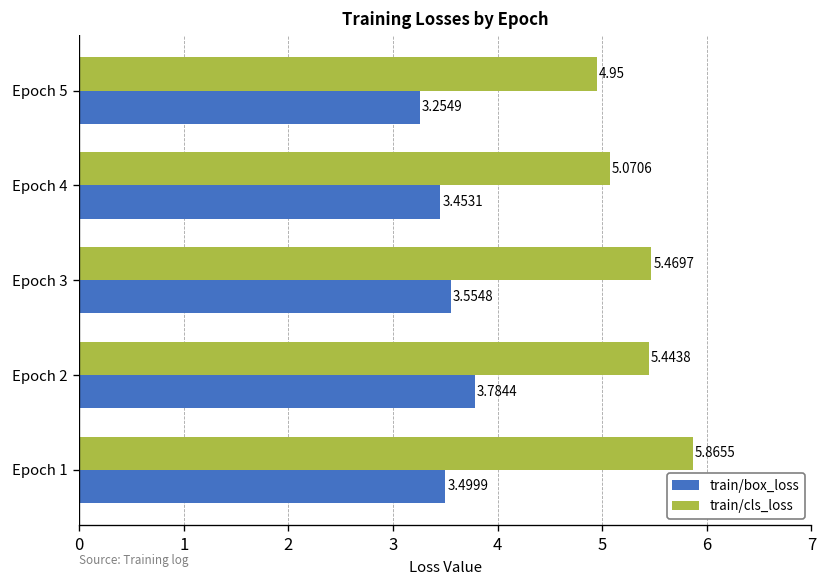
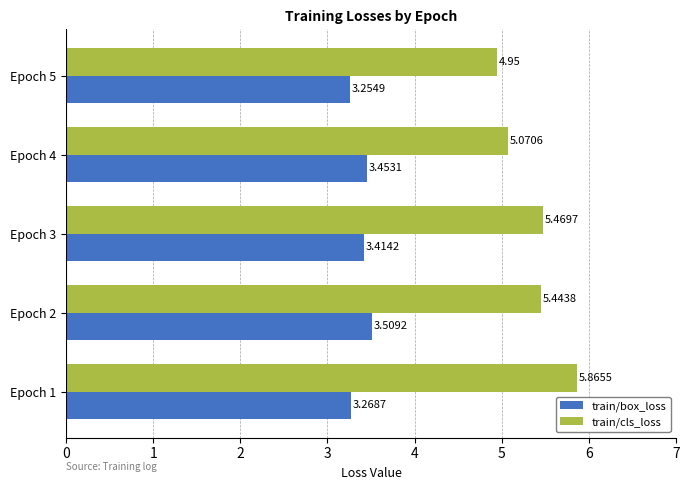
train/box_loss, Epoch 3: 3.5548 -> 3.4142
train/box_loss, Epoch 2: 3.7844 -> 3.5092
train/box_loss, Epoch 1: 3.4999 -> 3.2687
